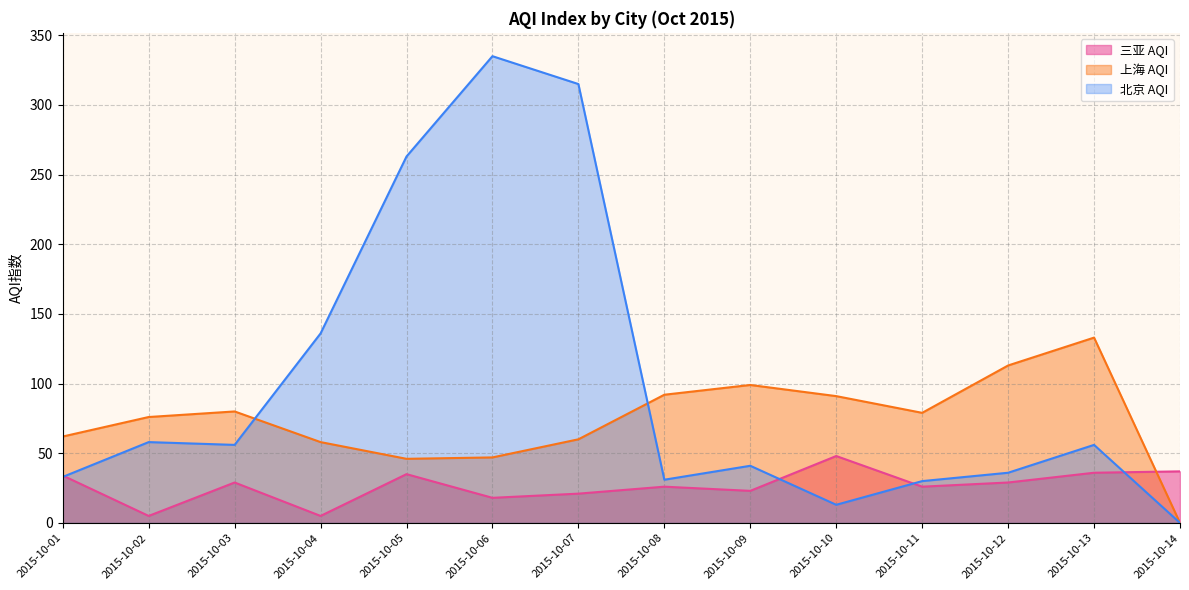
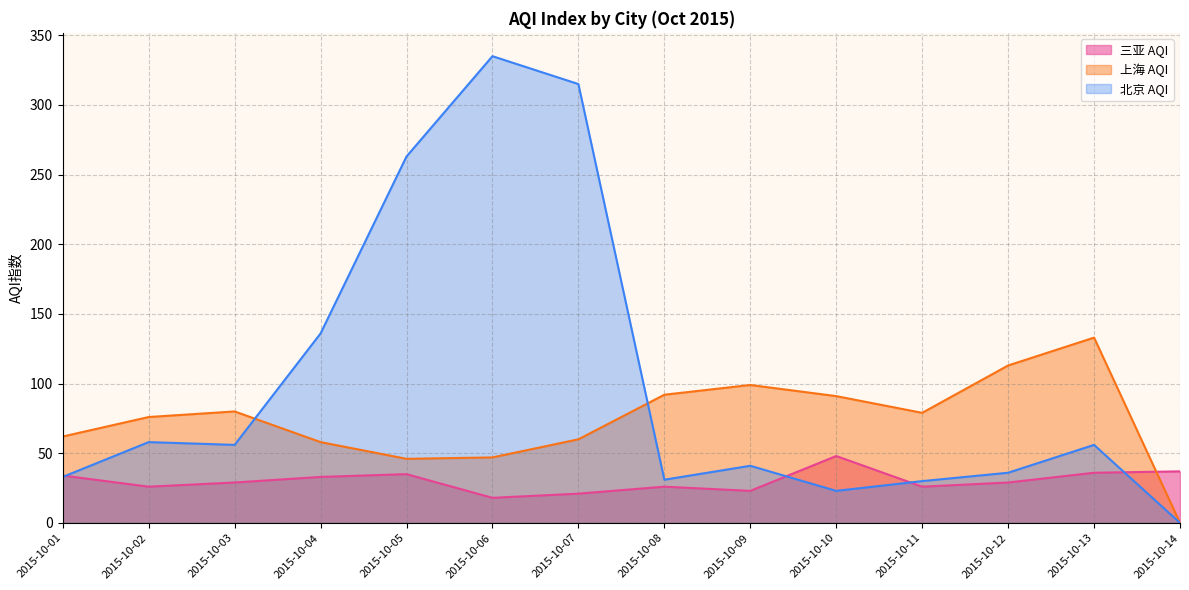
三亚 AQI, 2015-10-02: 5 -> 26
三亚 AQI, 2015-10-04: 5 -> 33
北京 AQI, 2015-10-10: 13 -> 23
